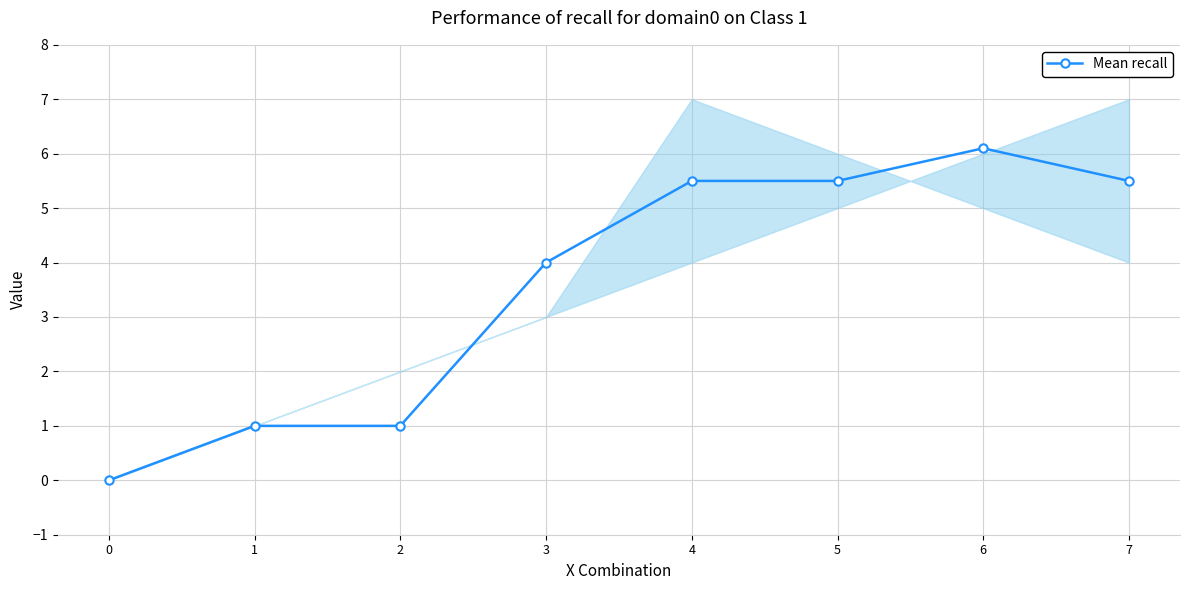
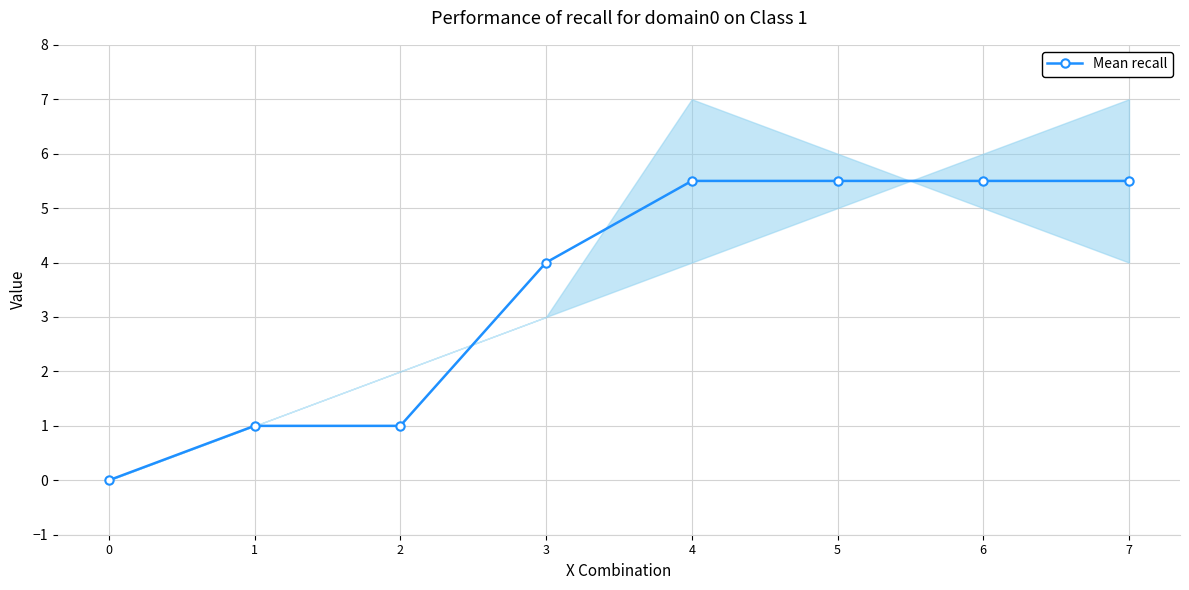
Mean recall, 6: 6.1 -> 5.5
